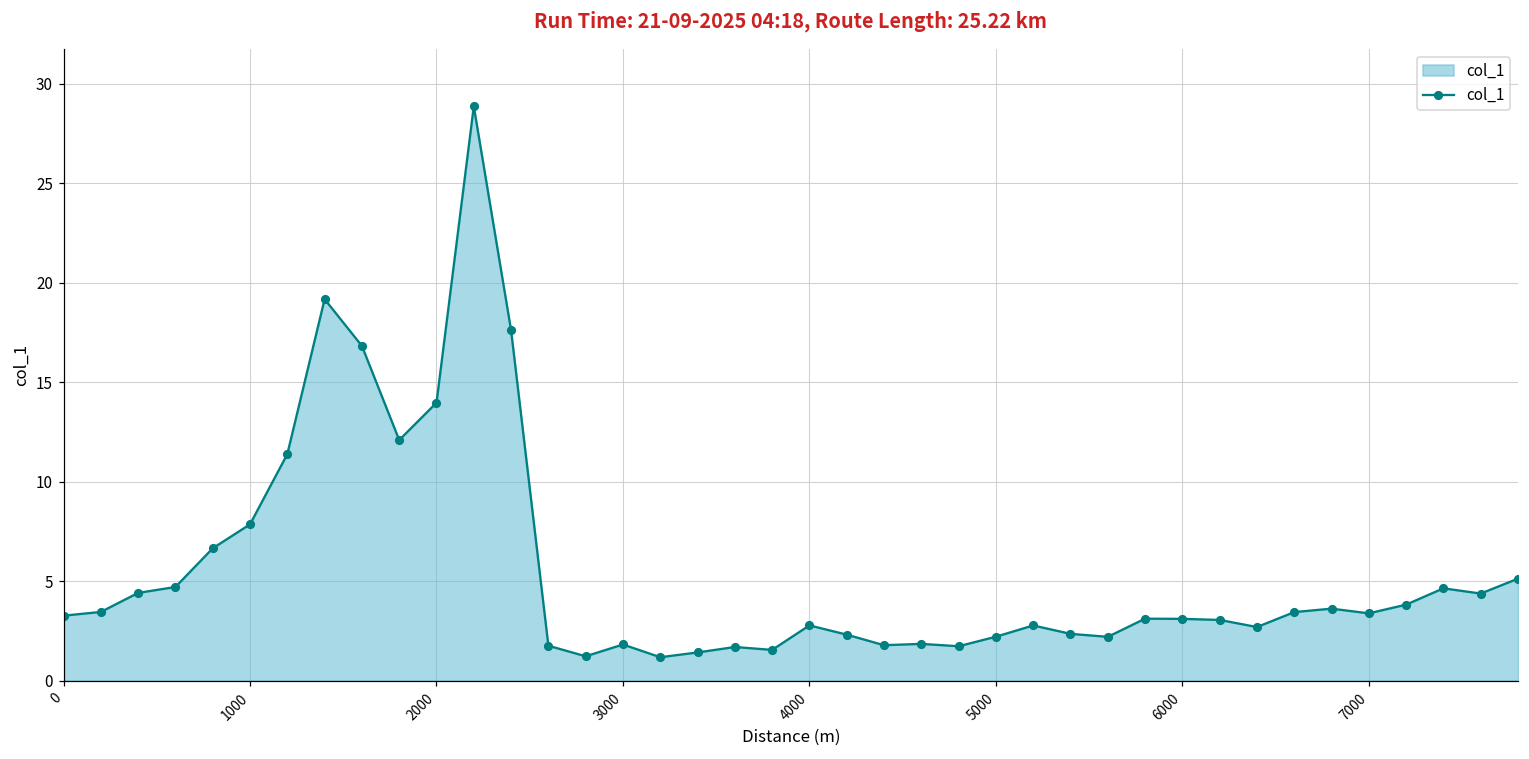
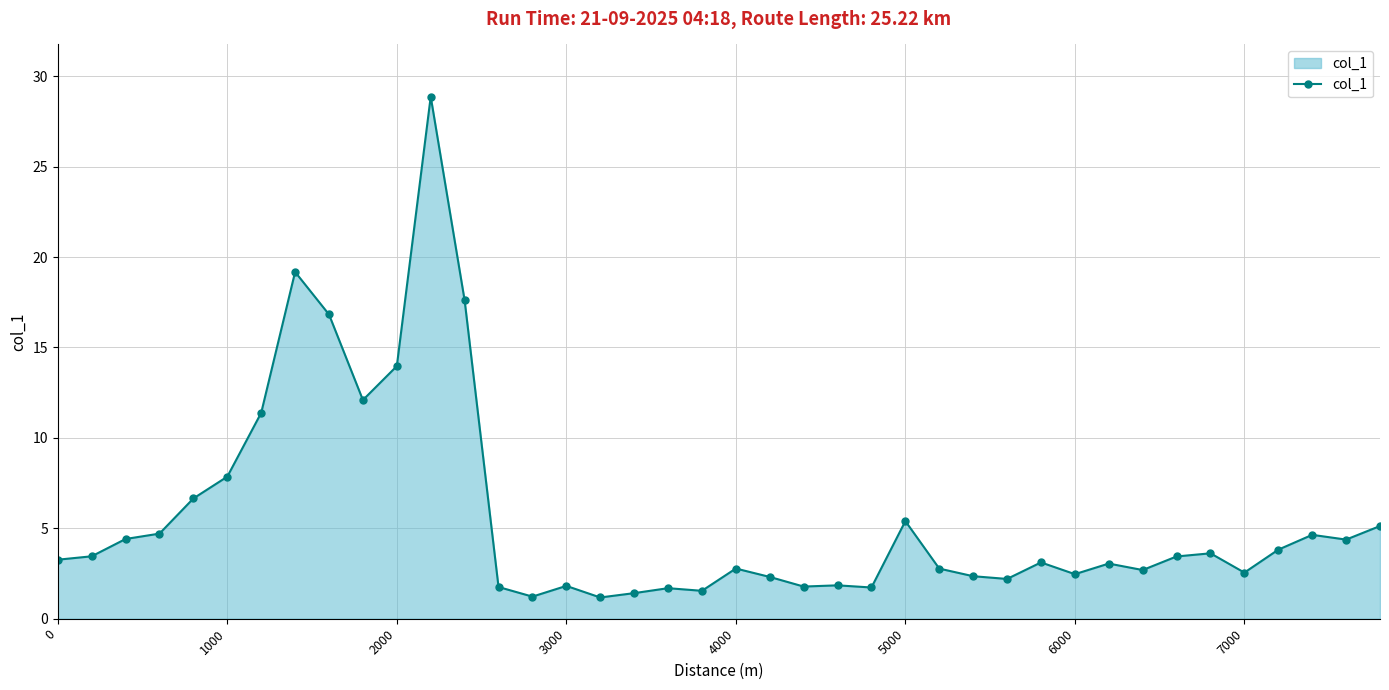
5000: 2.2 -> 5.4
6000: 3.1 -> 2.5
7000: 3.4 -> 2.6
